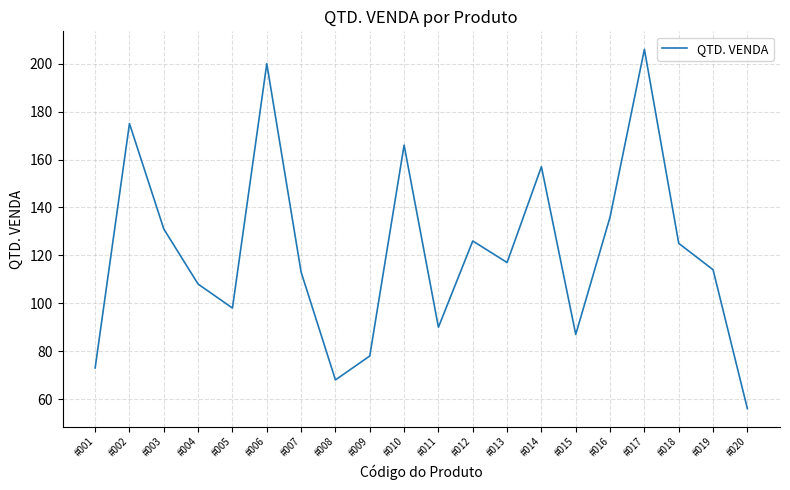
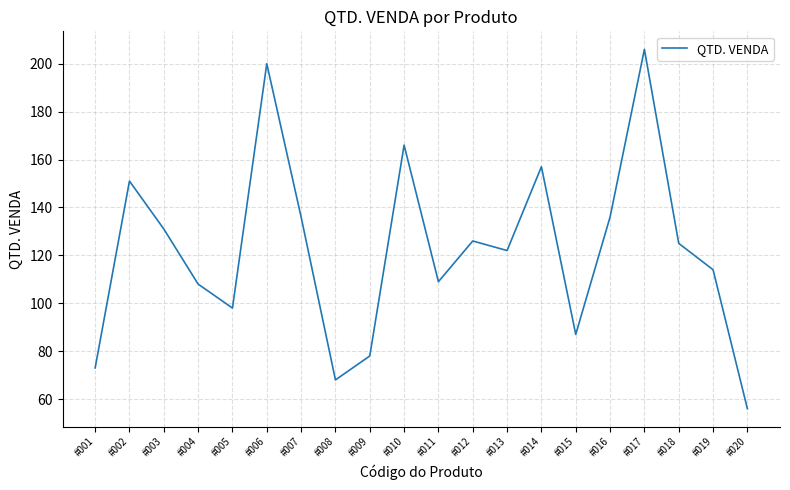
#002: 175 -> 151
#007: 113 -> 136
#011: 90 -> 109
#013: 117 -> 122
